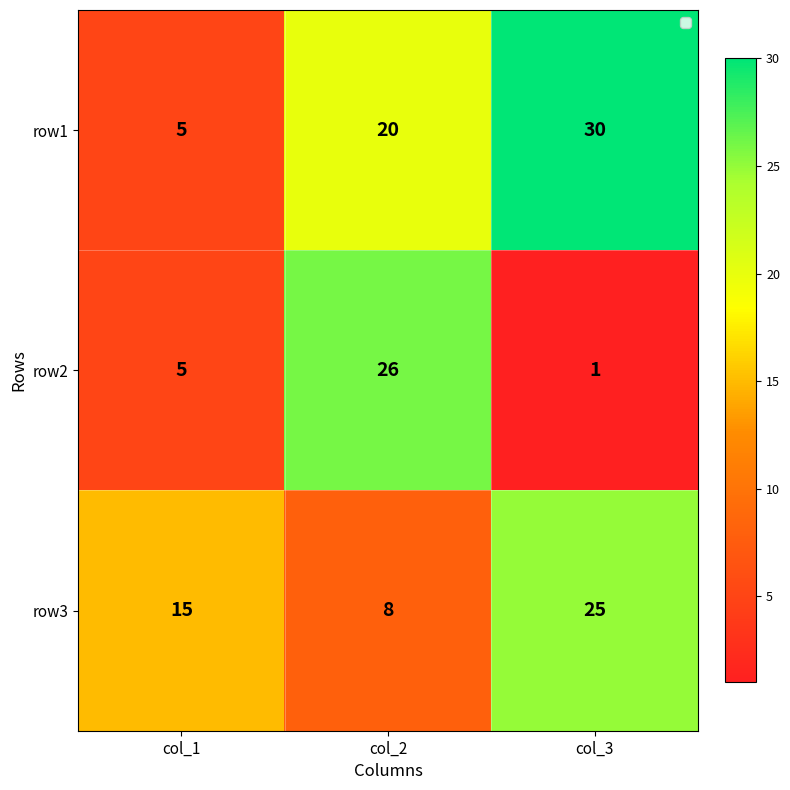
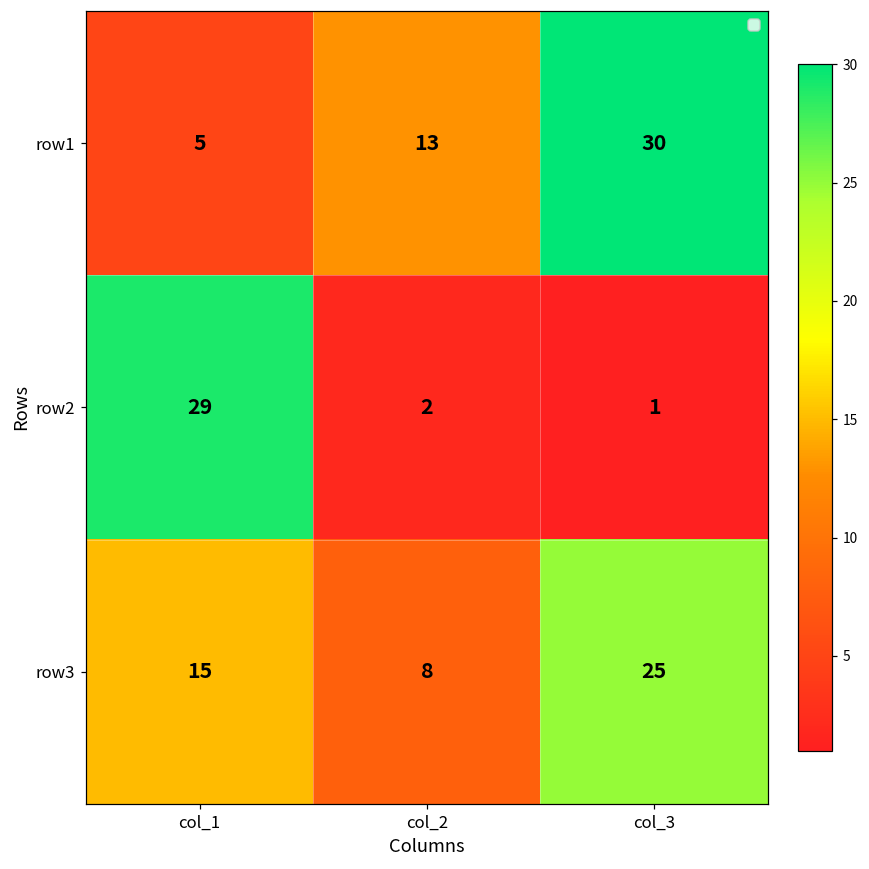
row1, col_2: 20 -> 13
row2, col_1: 5 -> 29
row2, col_2: 26 -> 2
